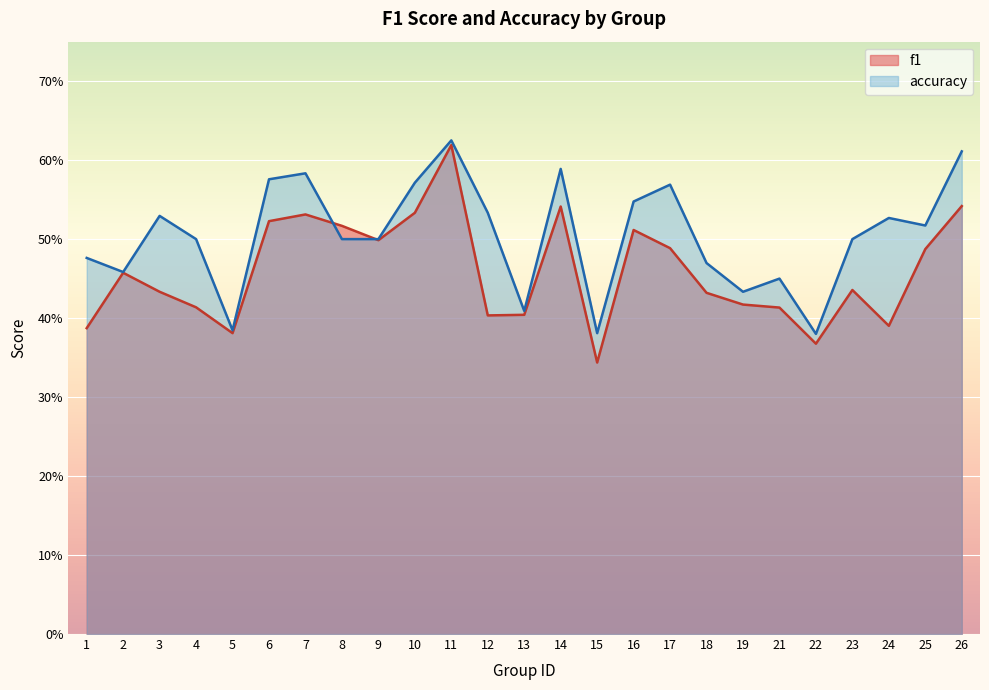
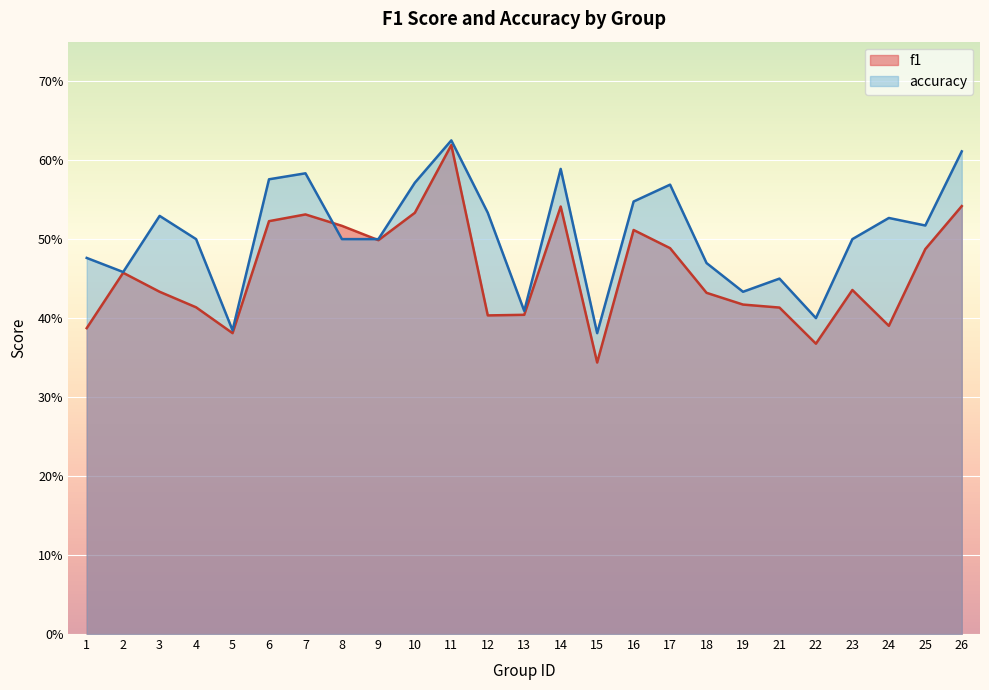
accuracy, 22: 38% -> 40%
